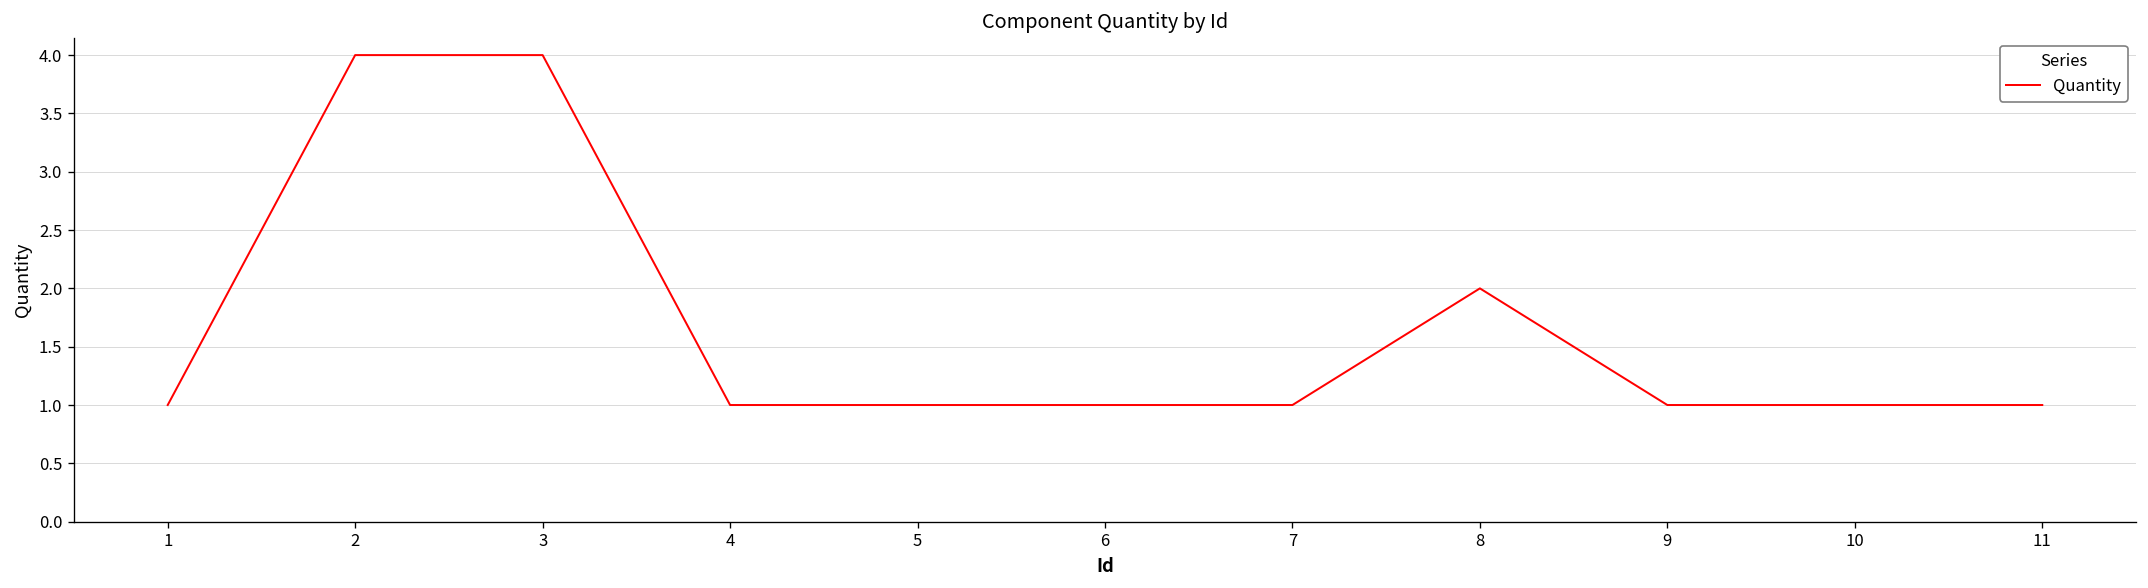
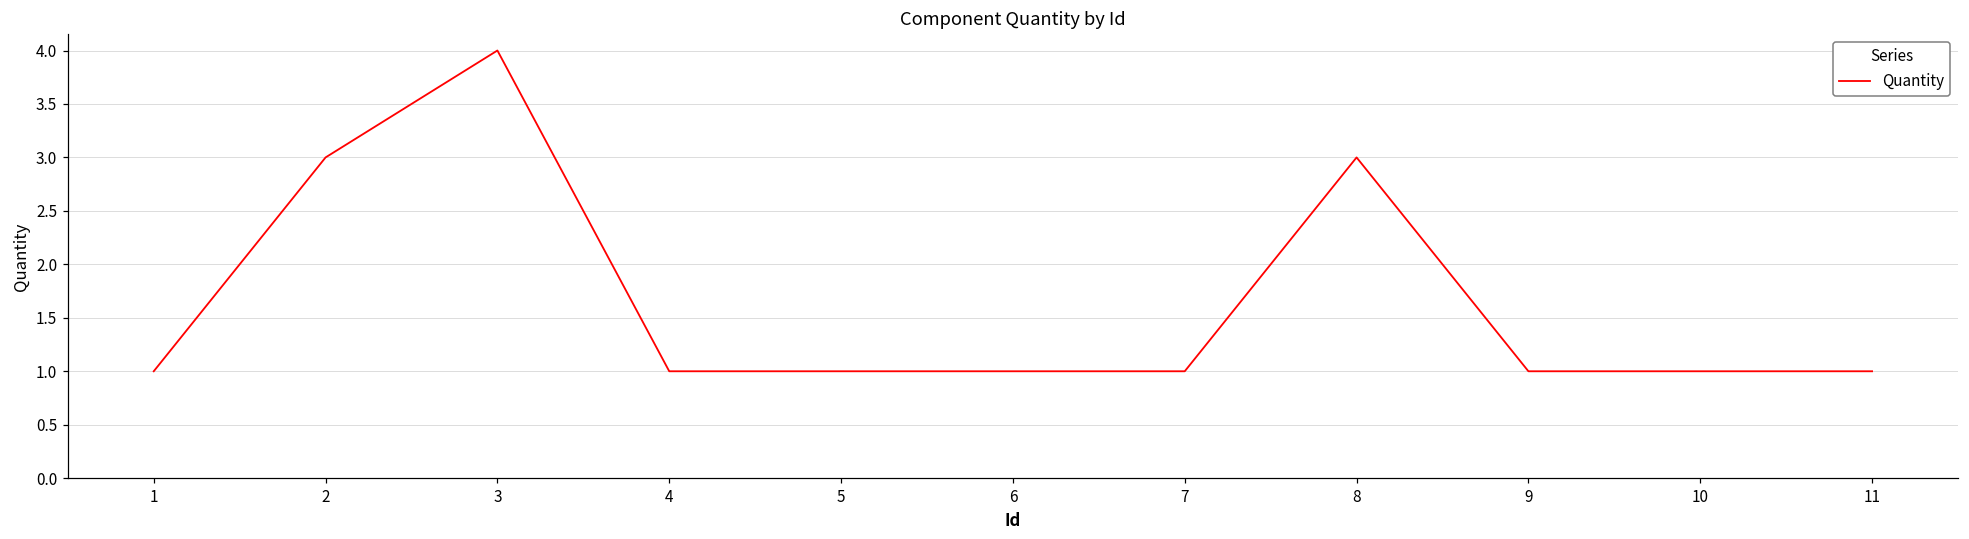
2: 4 -> 3
8: 2 -> 3
